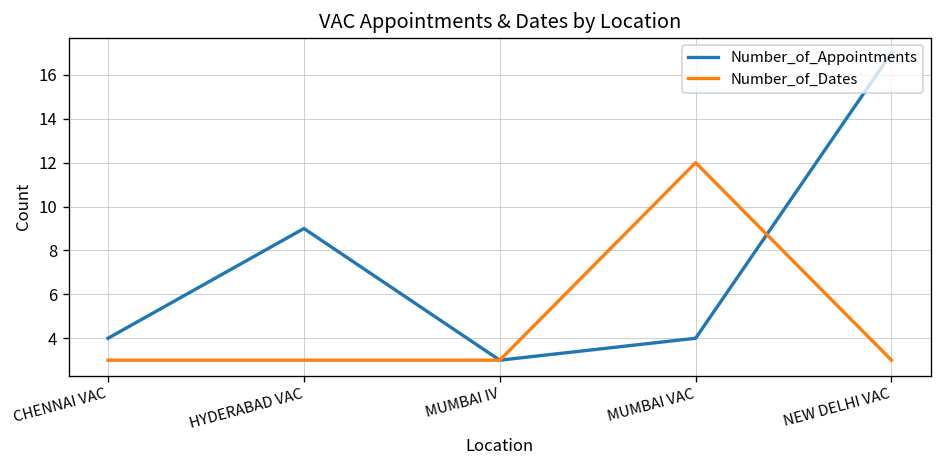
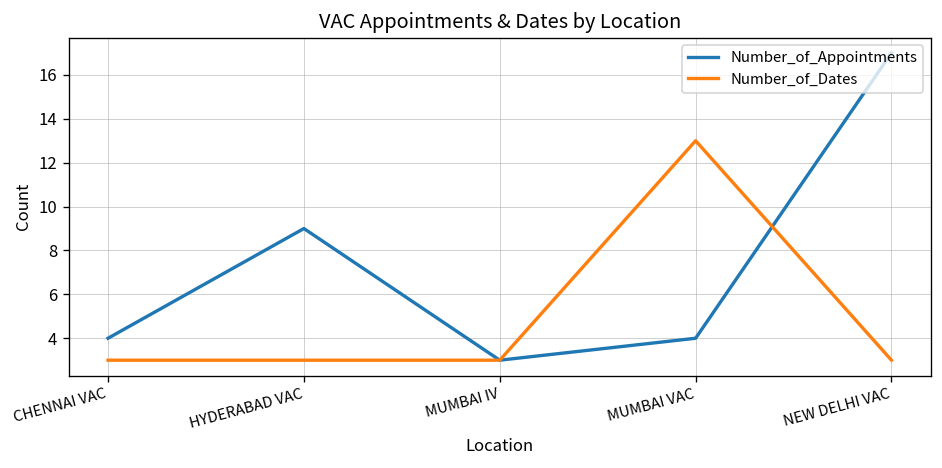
Number_of_Dates, MUMBAI VAC: 12 -> 13
